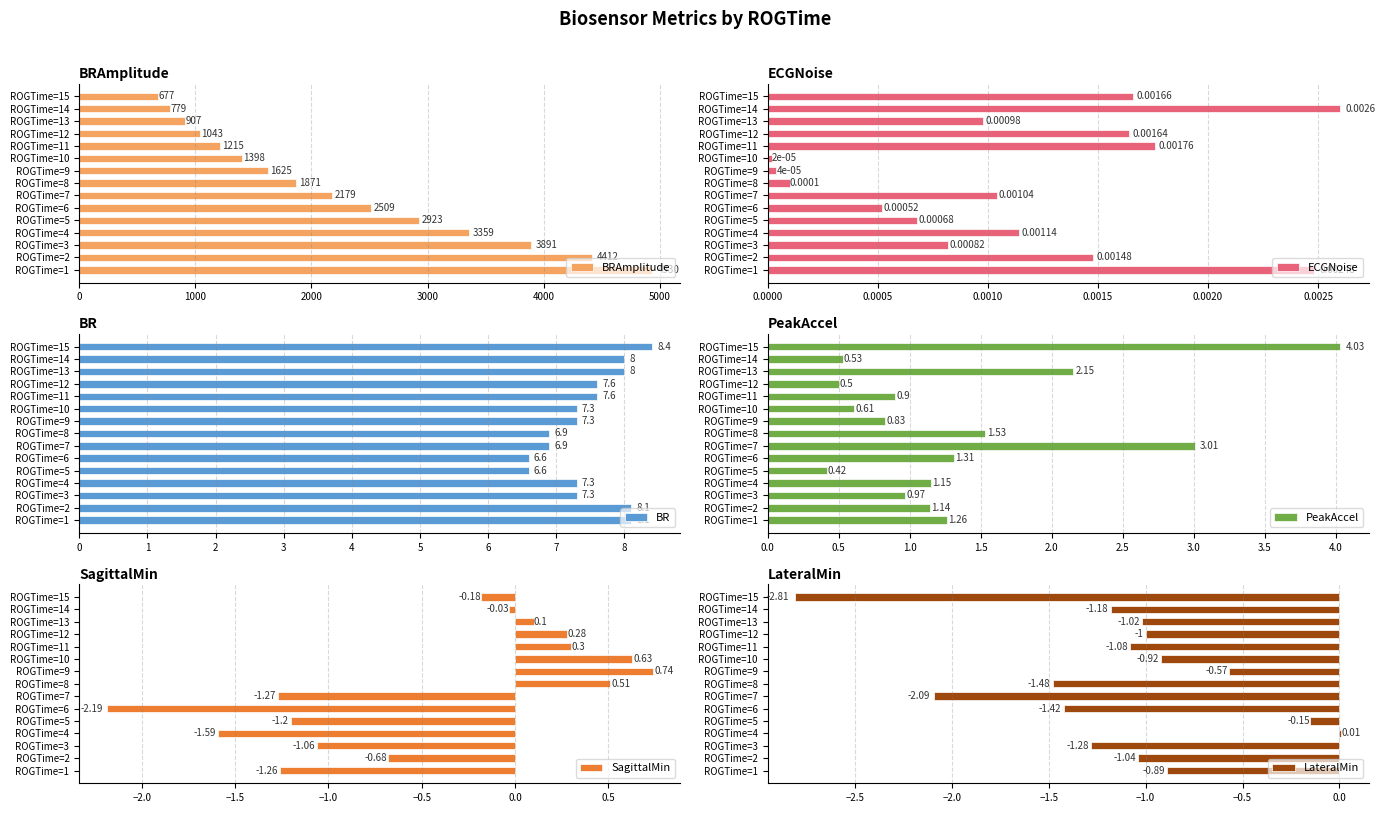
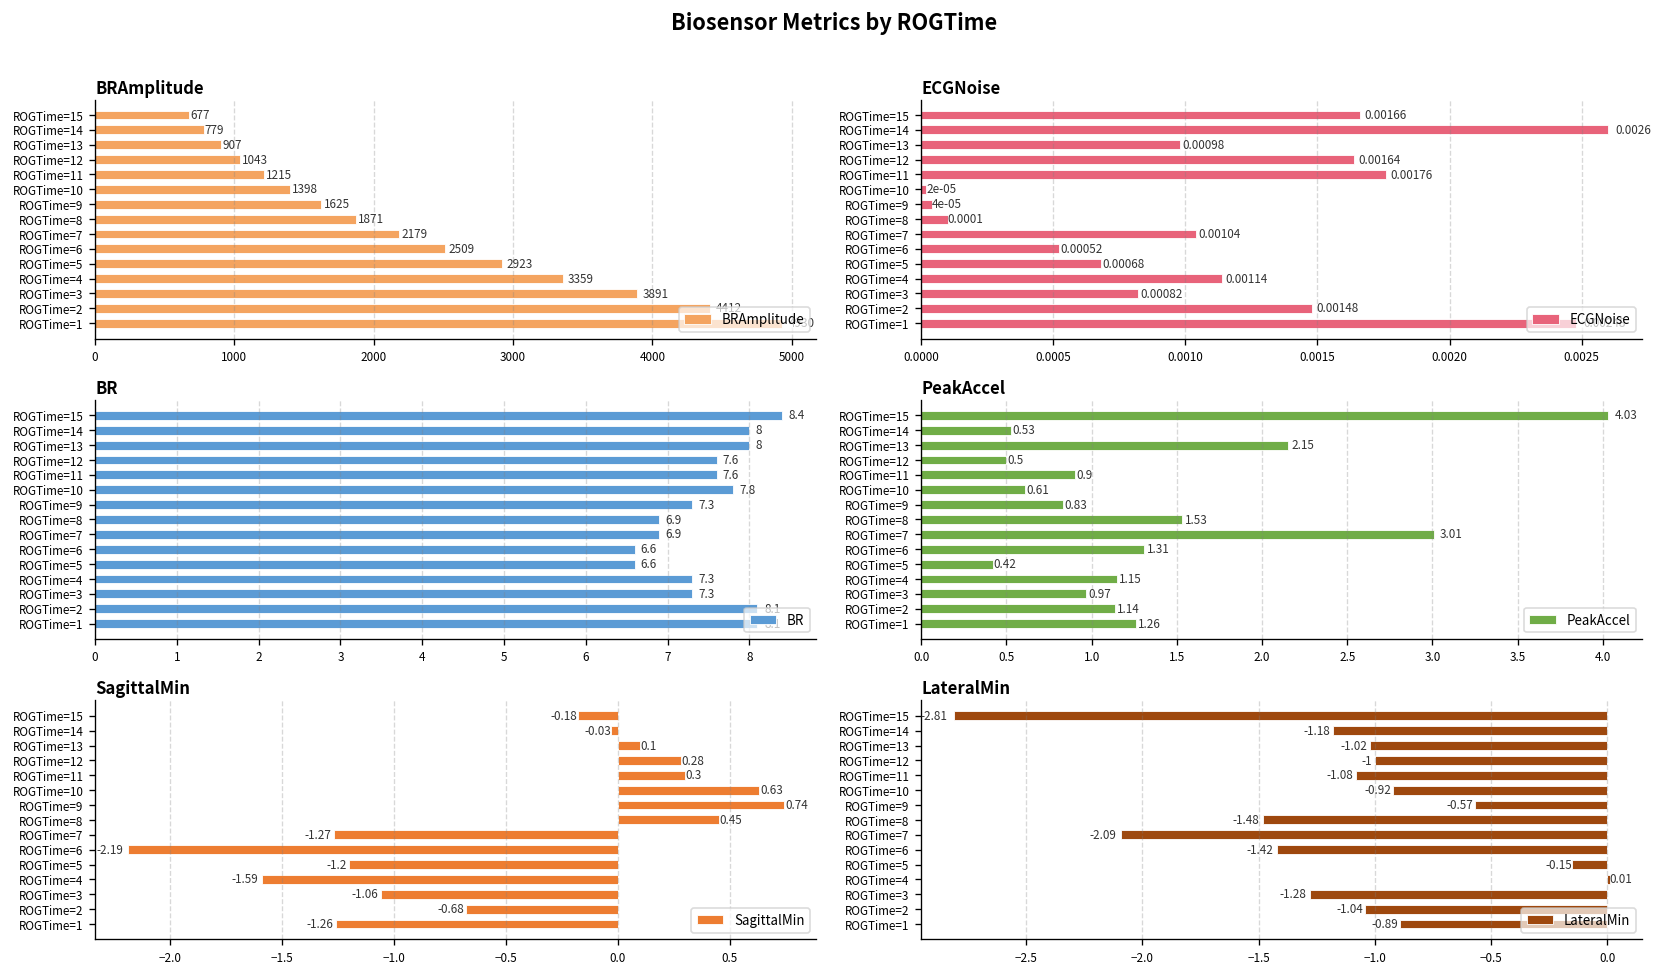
BR, ROGTime=10: 7.3 -> 7.8
SagittalMin, ROGTime=8: 0.51 -> 0.45
